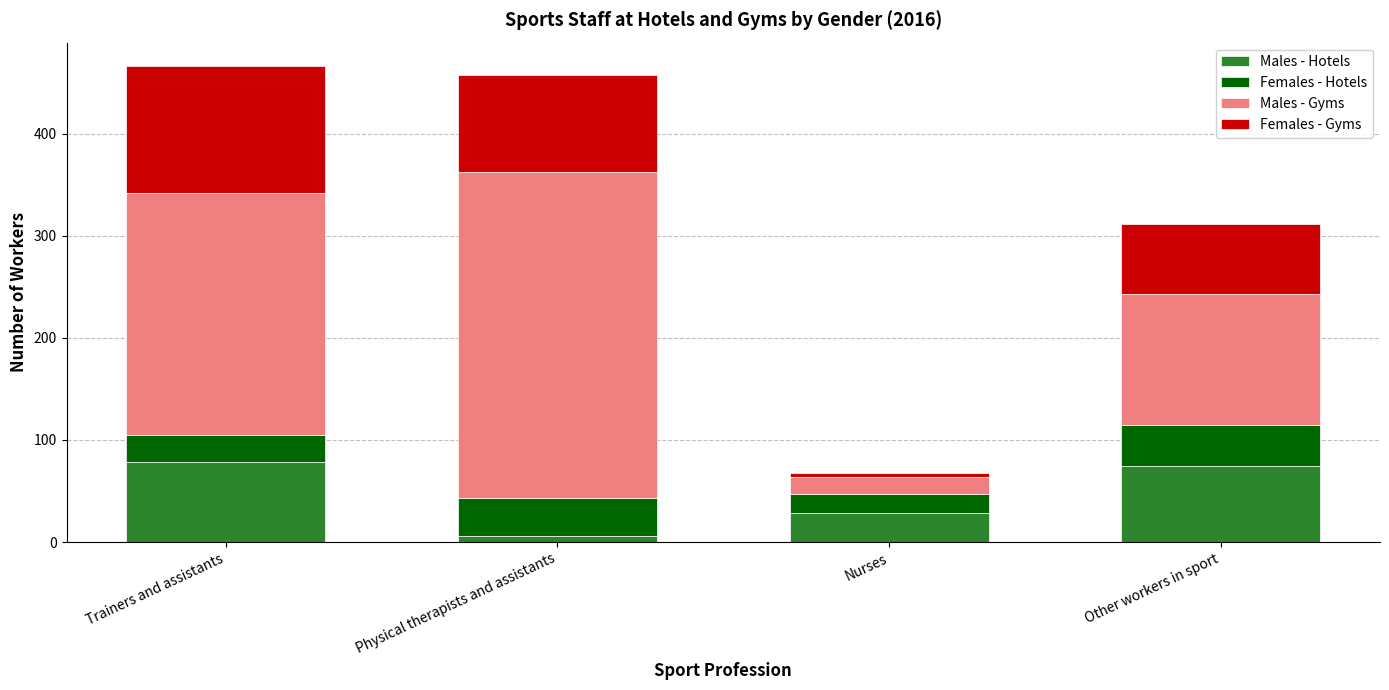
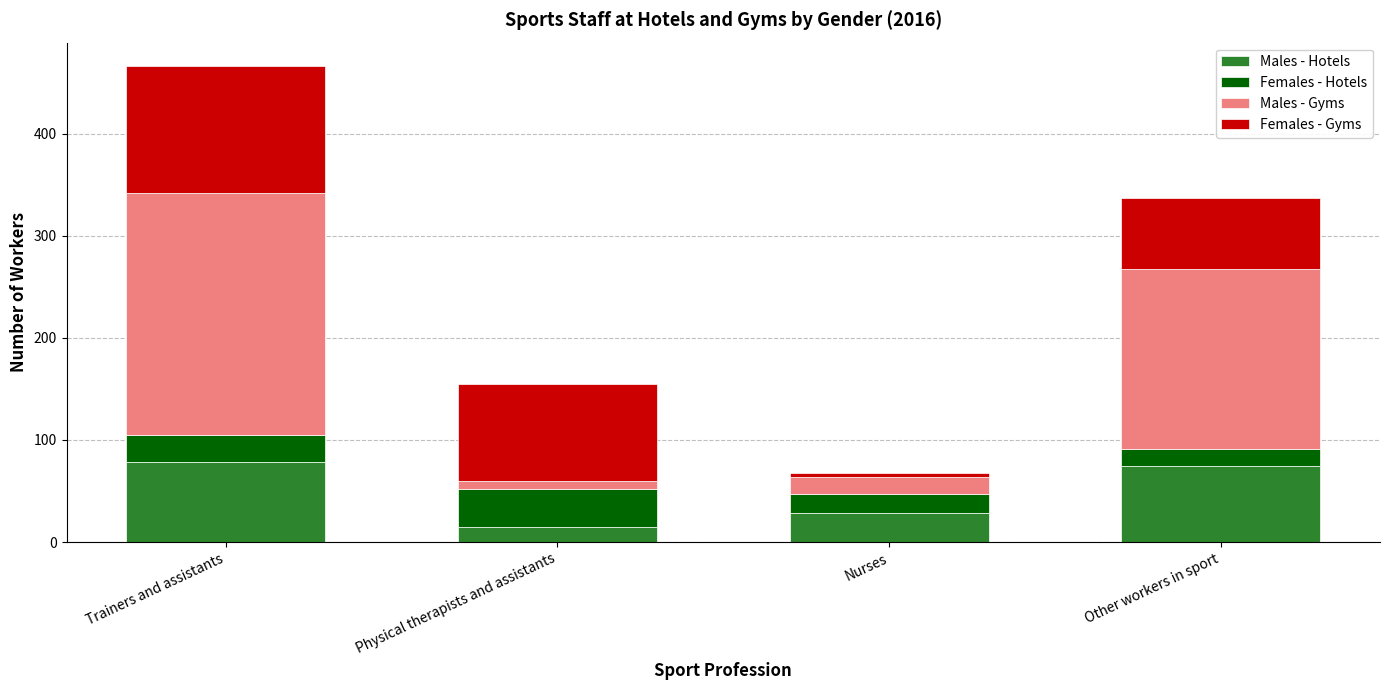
Males - Hotels, Physical therapists and assistants: 6 -> 15
Males - Gyms, Physical therapists and assistants: 320 -> 8
Females - Hotels, Other workers in sport: 40 -> 16
Males - Gyms, Other workers in sport: 128 -> 177
